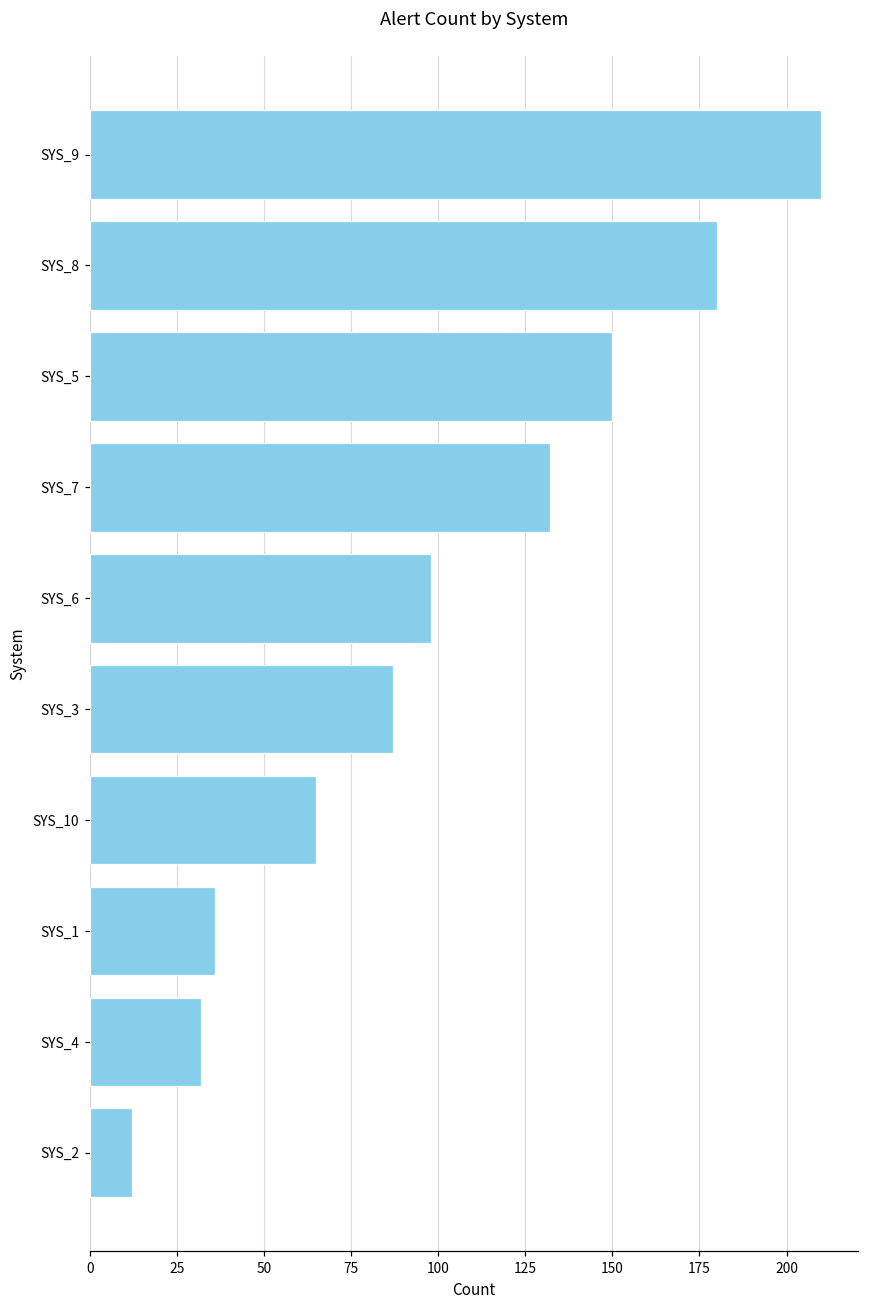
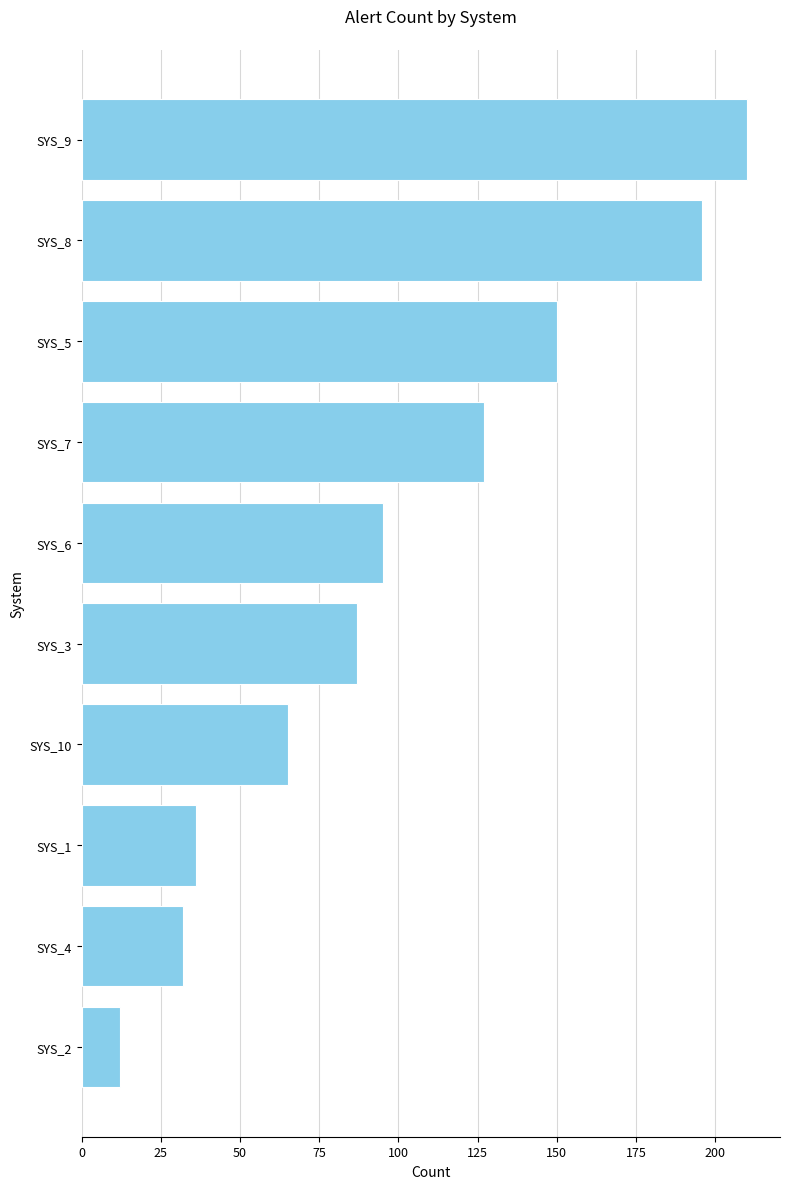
SYS_8: 180 -> 196
SYS_7: 132 -> 127
SYS_6: 98 -> 95
